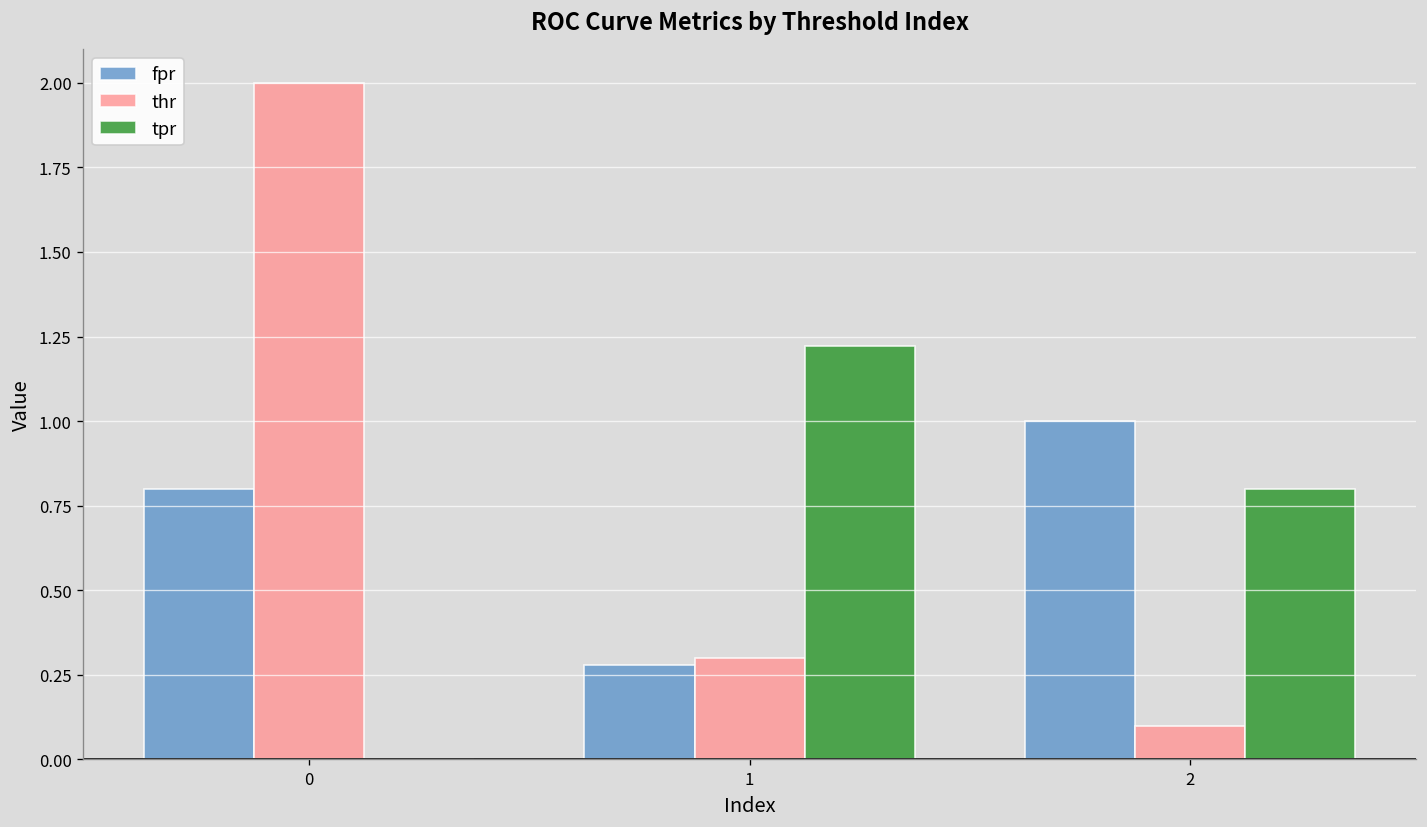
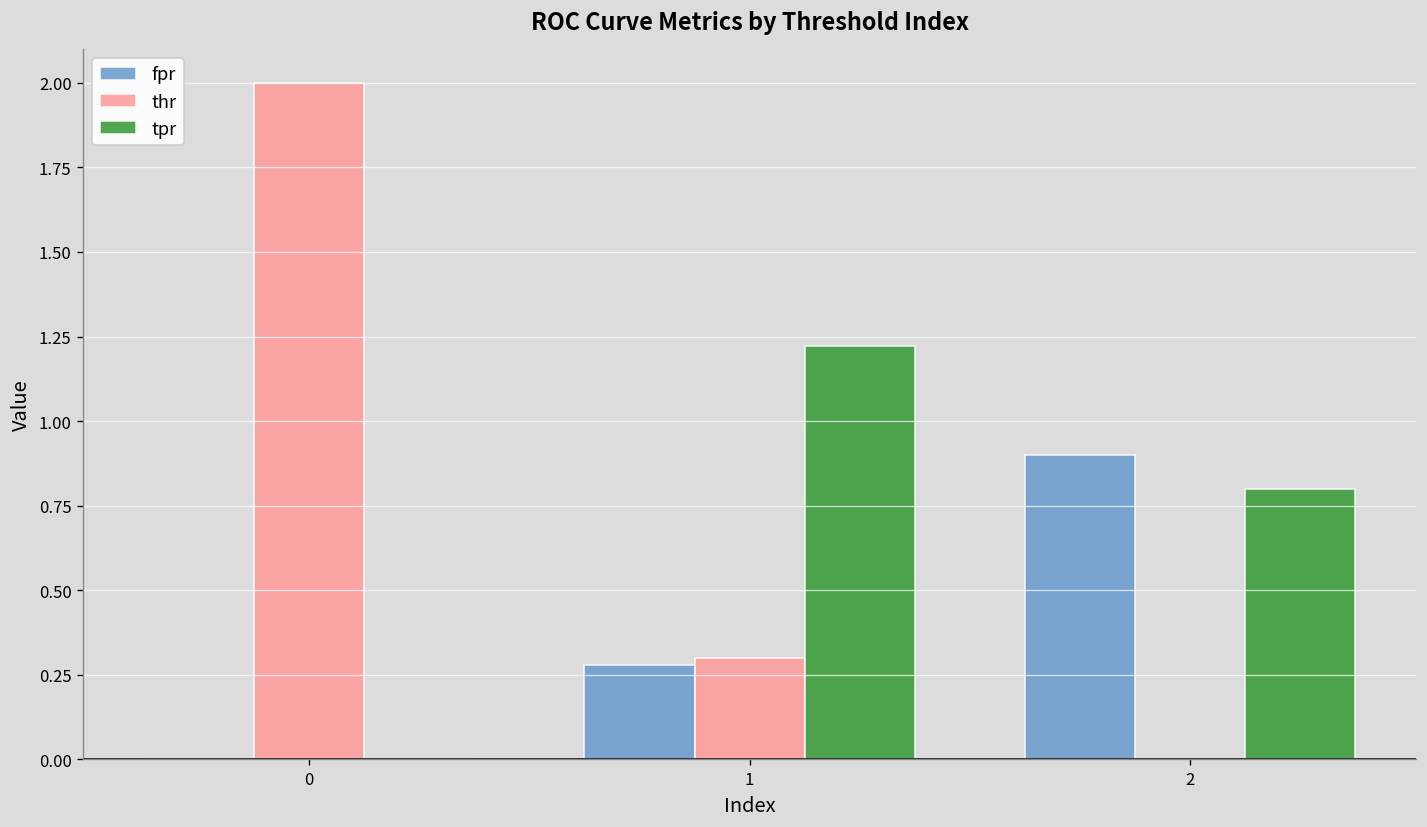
fpr, 0: 0.8 -> 0.0
fpr, 2: 1.0 -> 0.9
thr, 2: 0.1 -> 0.0
